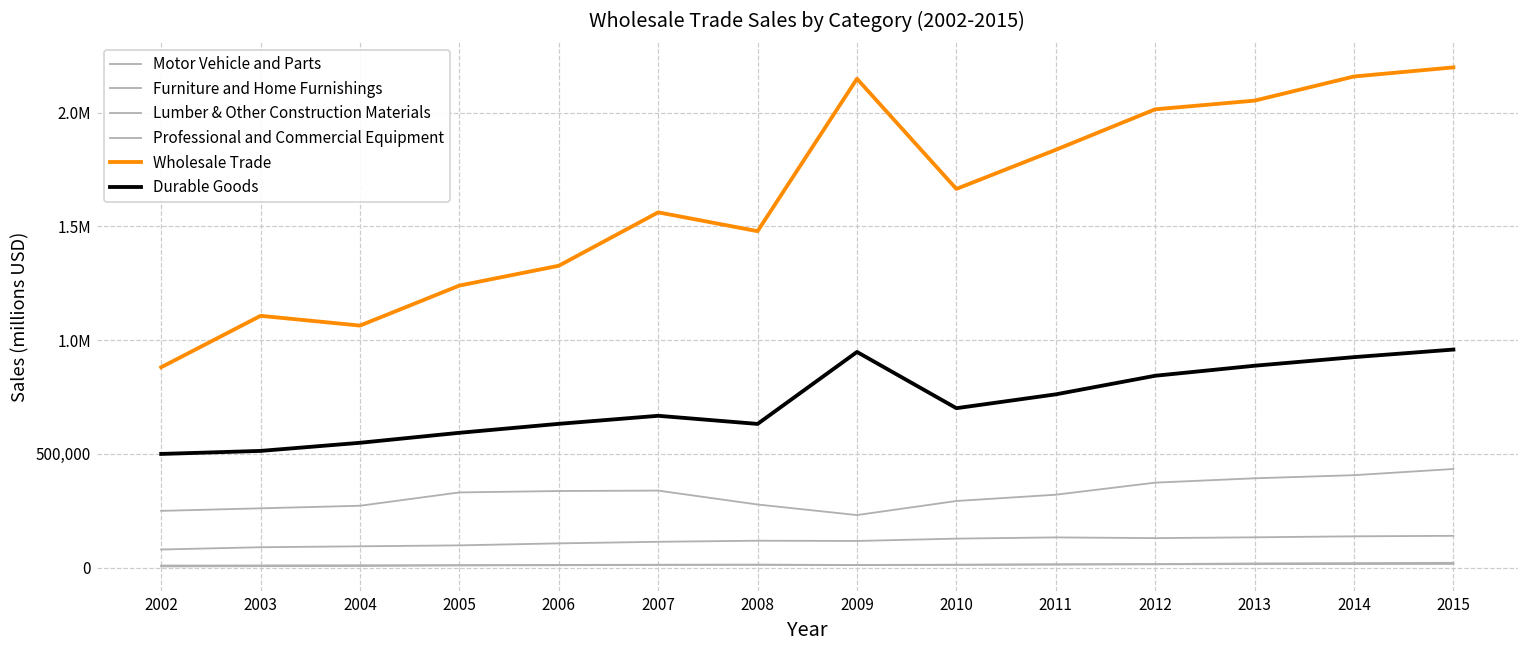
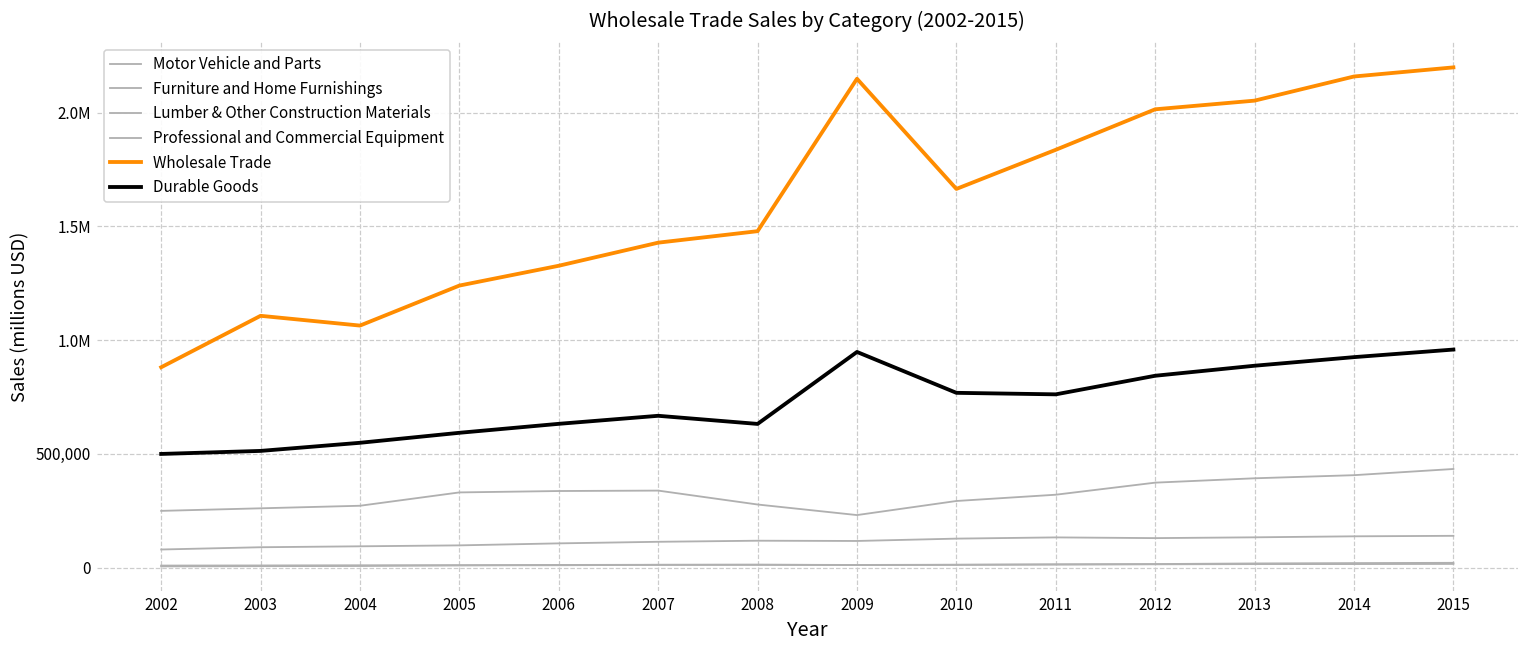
Wholesale Trade, 2007: 1,560,000 -> 1,430,000
Durable Goods, 2010: 700,000 -> 770,000
